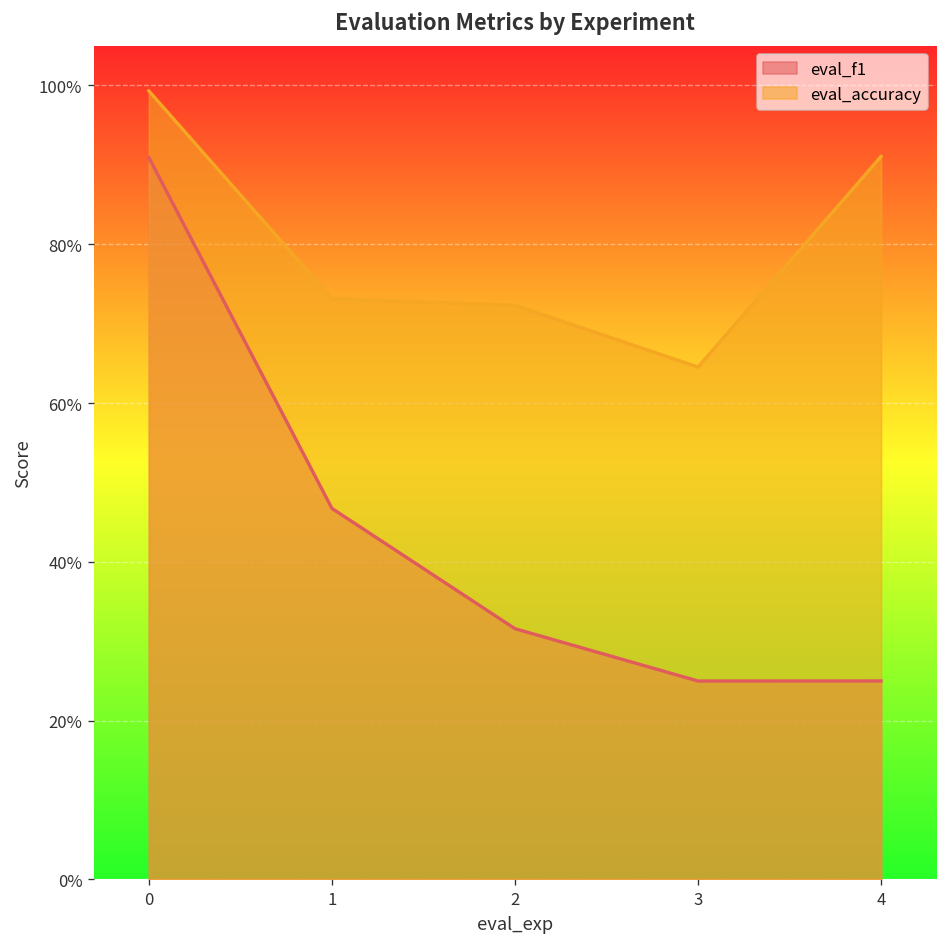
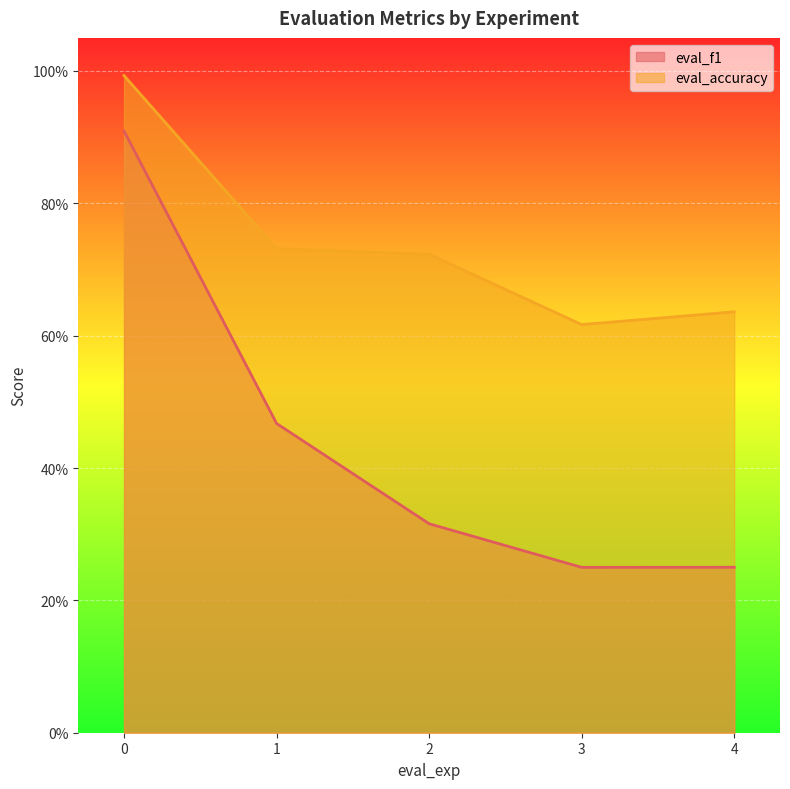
eval_accuracy, 3: 65% -> 62%
eval_accuracy, 4: 91% -> 64%
